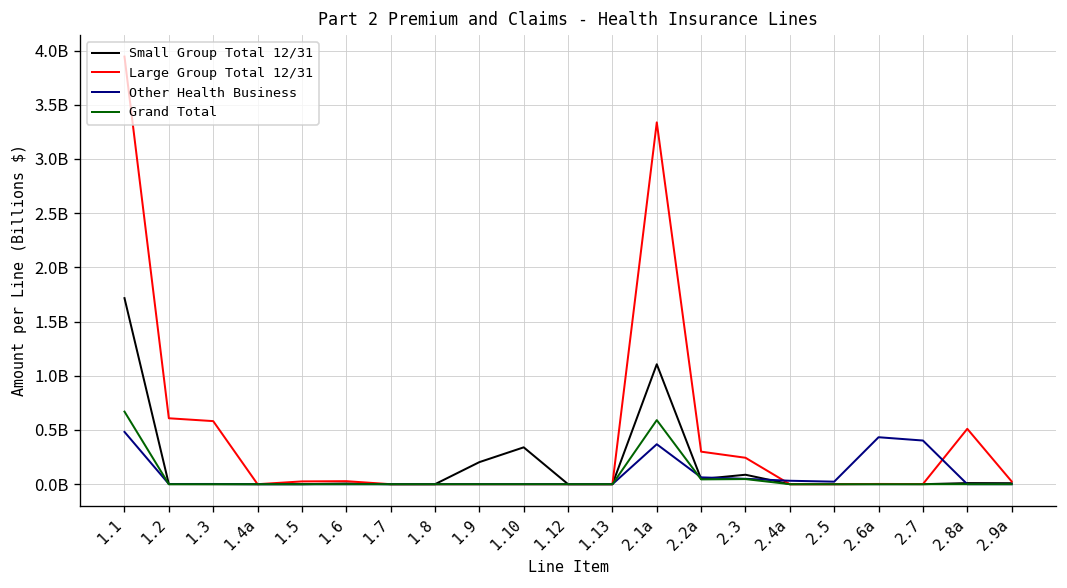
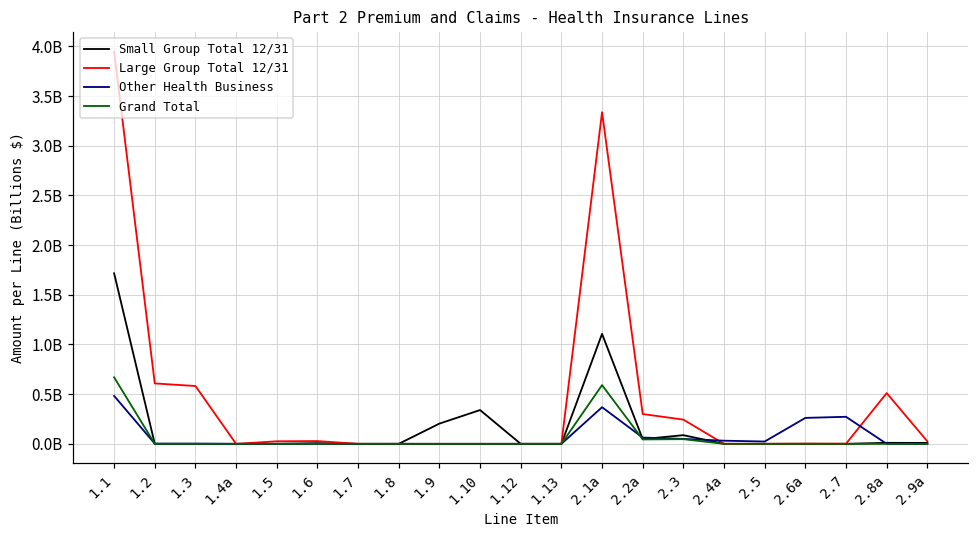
Other Health Business, 2.6a: 400000000 -> 300000000
Other Health Business, 2.7: 400000000 -> 300000000
